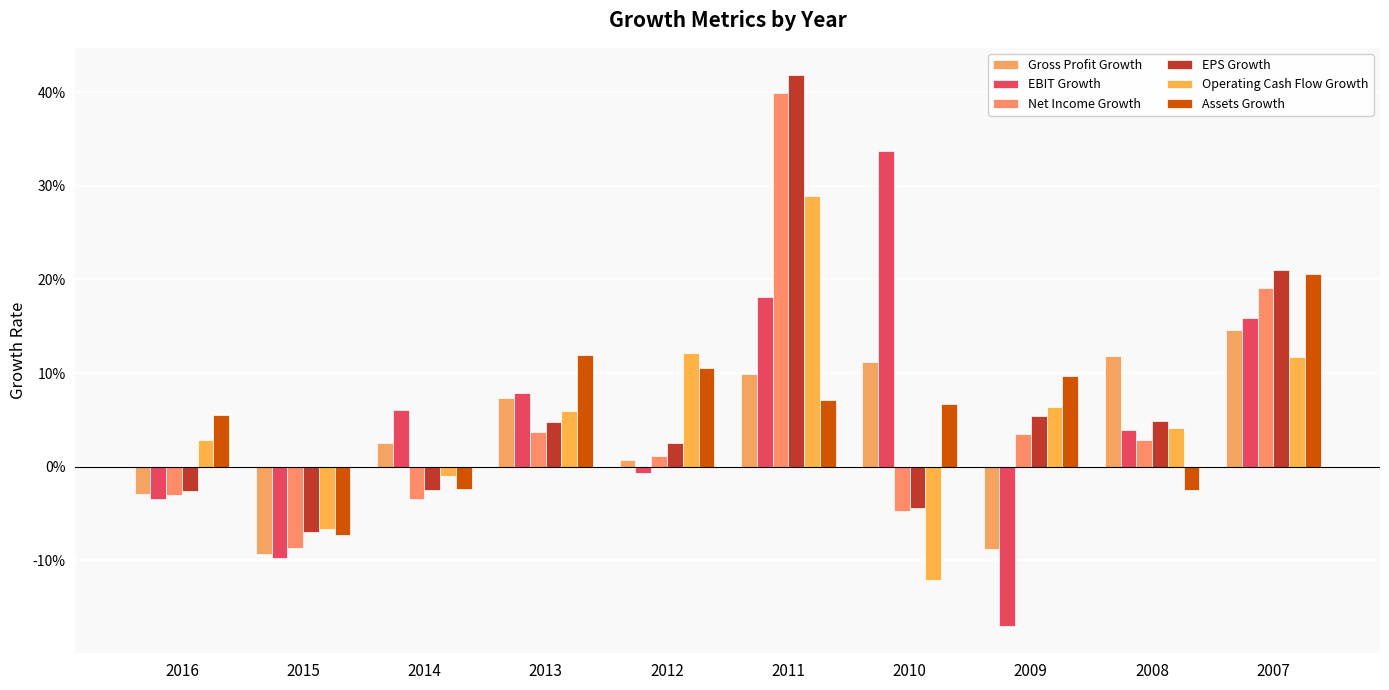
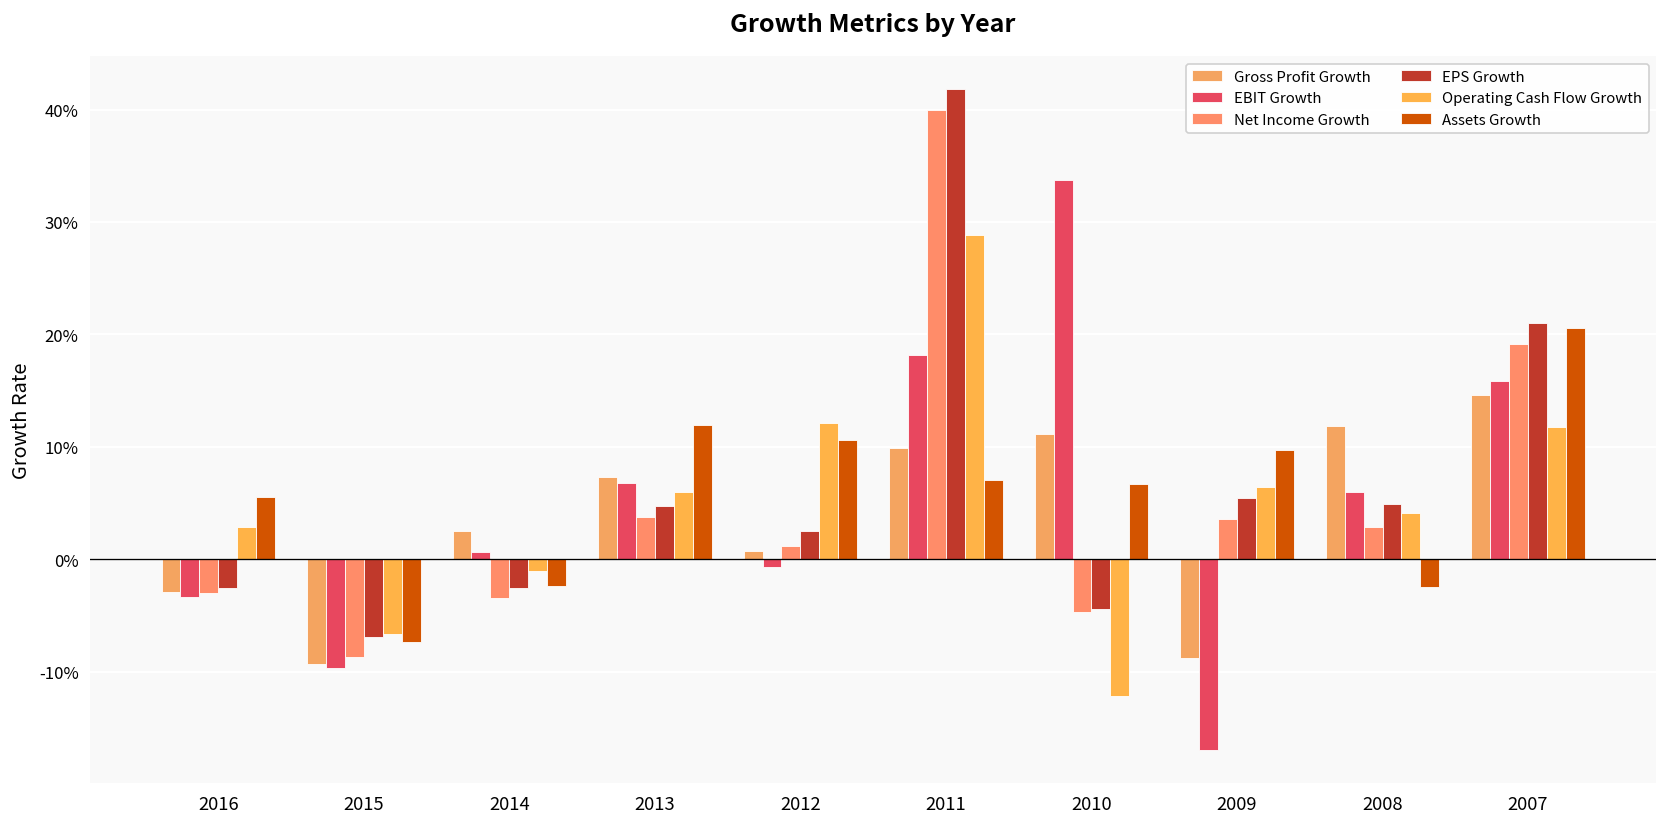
EBIT Growth, 2014: 6% -> 1%
EBIT Growth, 2013: 8% -> 7%
EBIT Growth, 2008: 4% -> 6%
